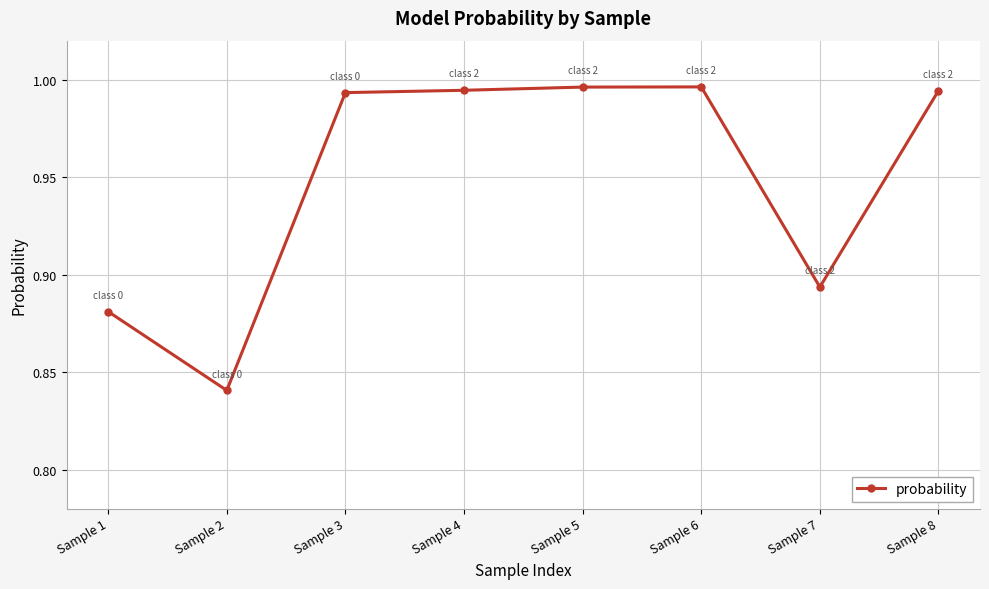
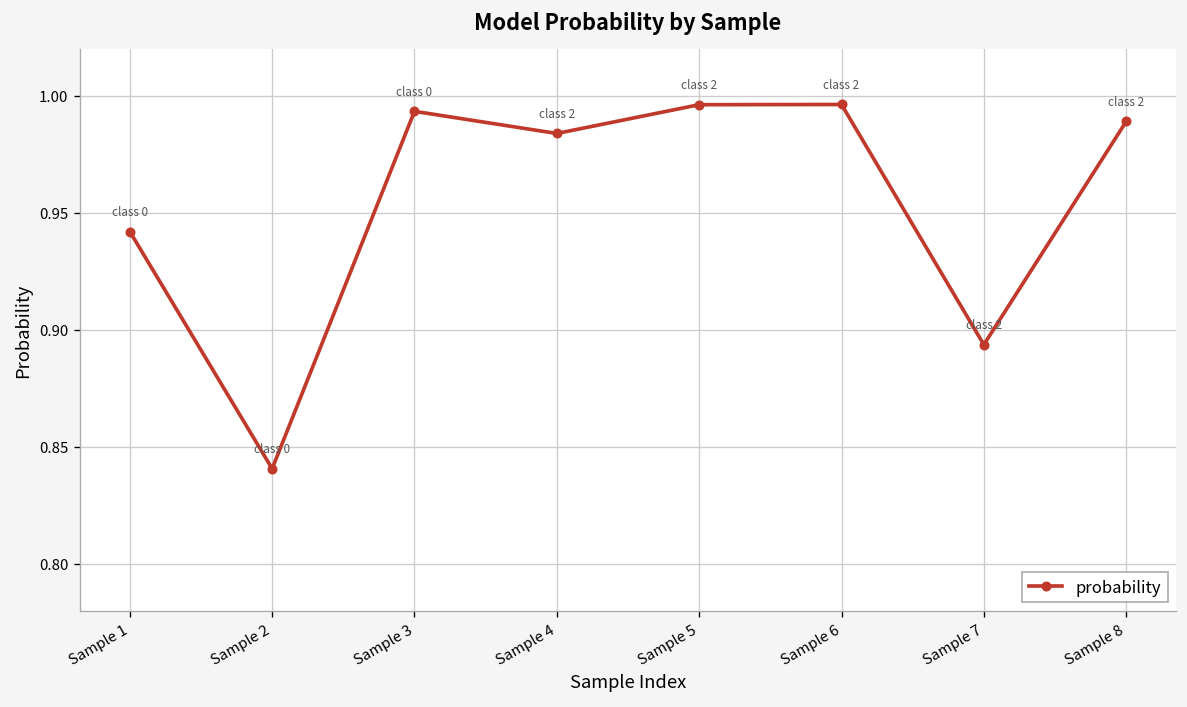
Sample 1: 0.881 -> 0.942
Sample 4: 0.995 -> 0.984
Sample 8: 0.994 -> 0.989
